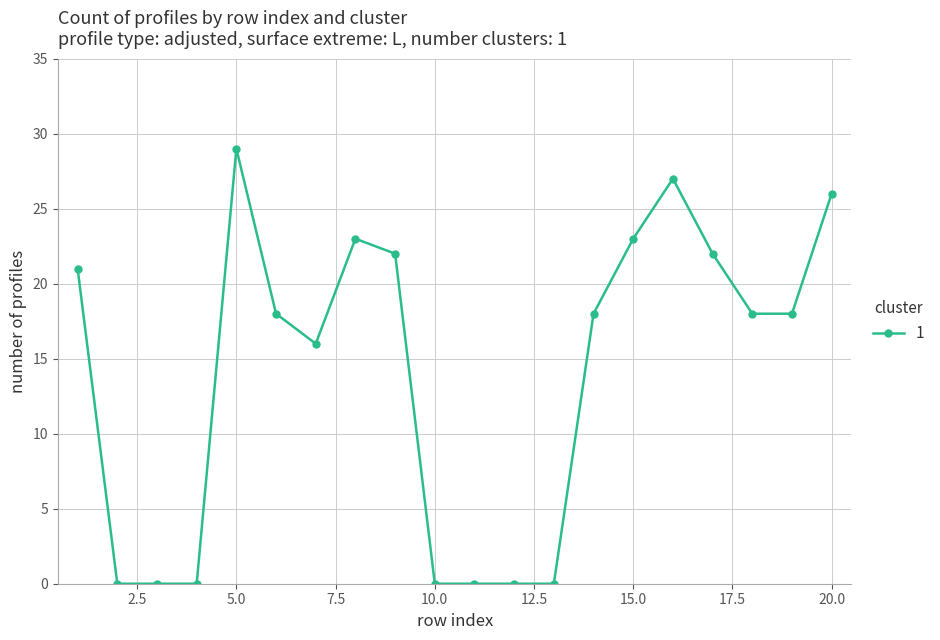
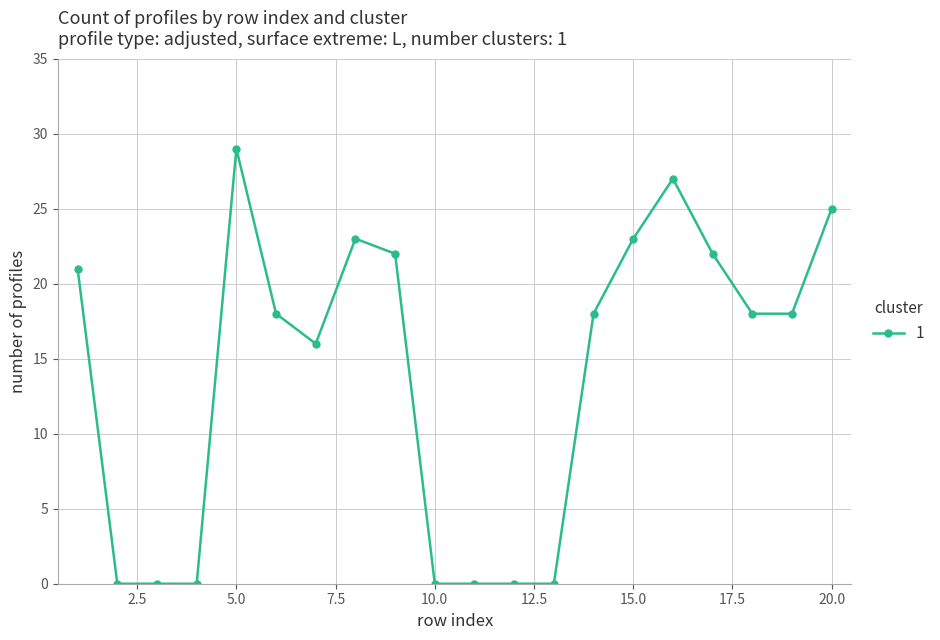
20.0: 26 -> 25
